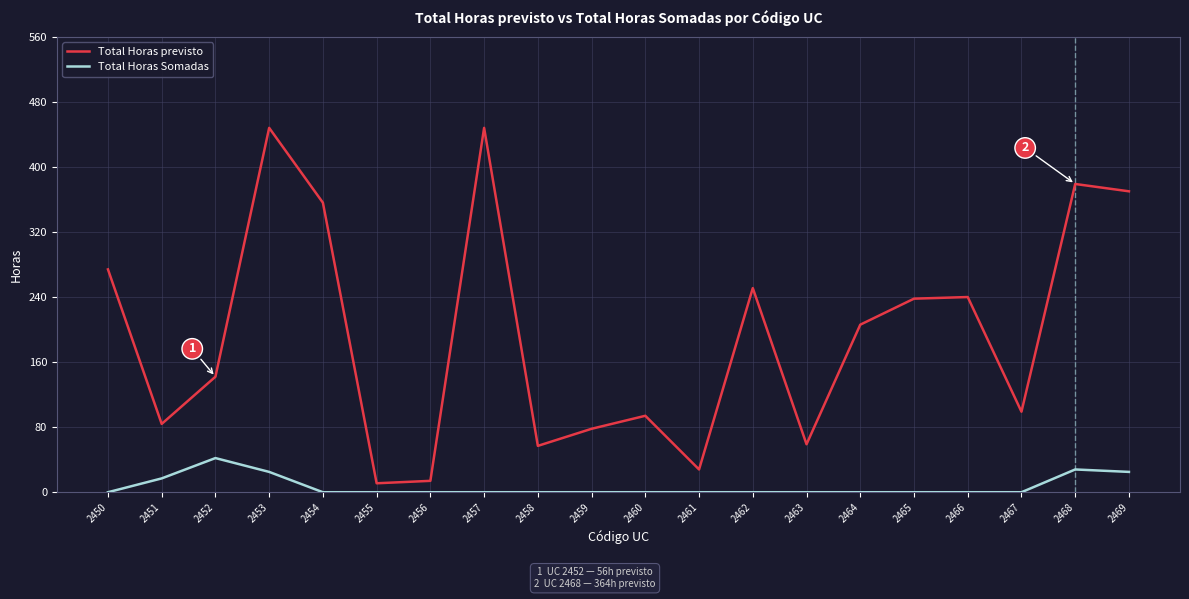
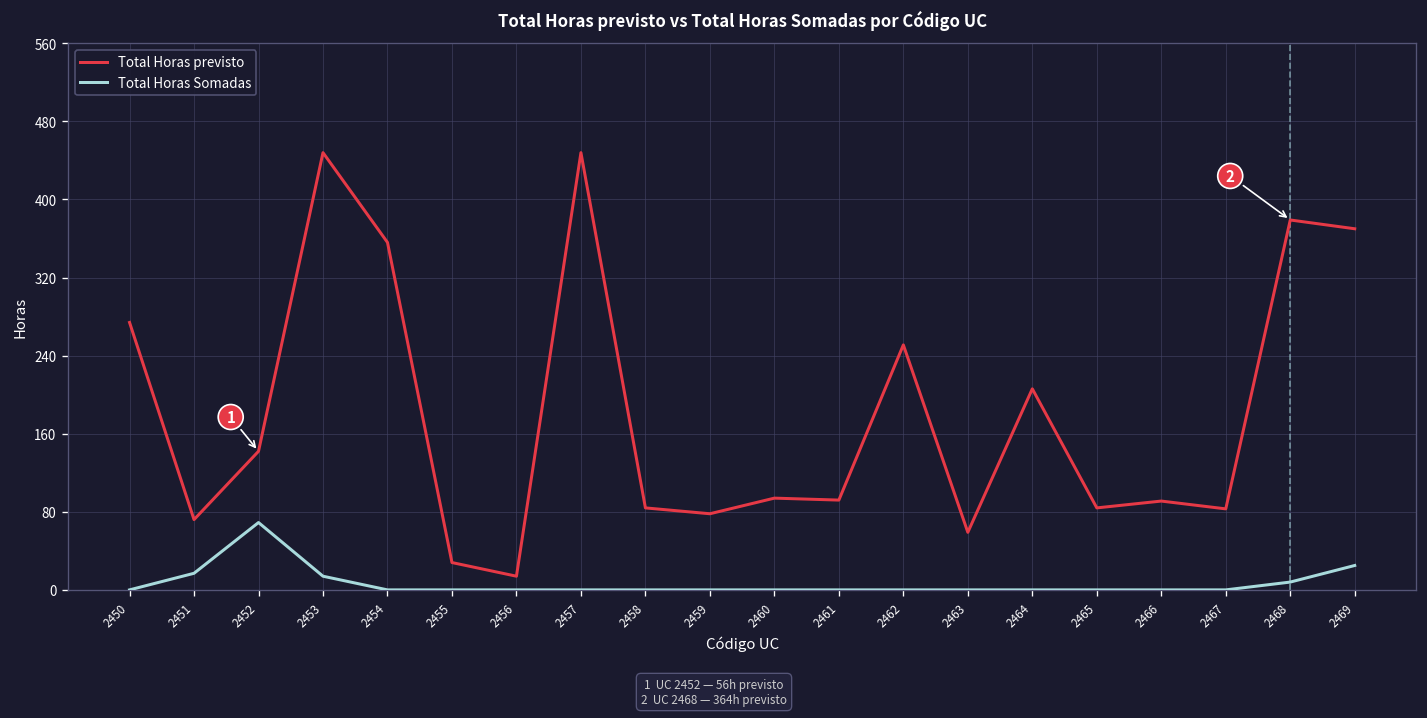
Total Horas previsto, 2451: 80 -> 70
Total Horas Somadas, 2452: 40 -> 70
Total Horas Somadas, 2453: 30 -> 10
Total Horas previsto, 2455: 10 -> 30
Total Horas previsto, 2458: 60 -> 80
Total Horas previsto, 2461: 30 -> 90
Total Horas previsto, 2465: 240 -> 80
Total Horas previsto, 2466: 240 -> 90
Total Horas previsto, 2467: 100 -> 80
Total Horas Somadas, 2468: 30 -> 10
